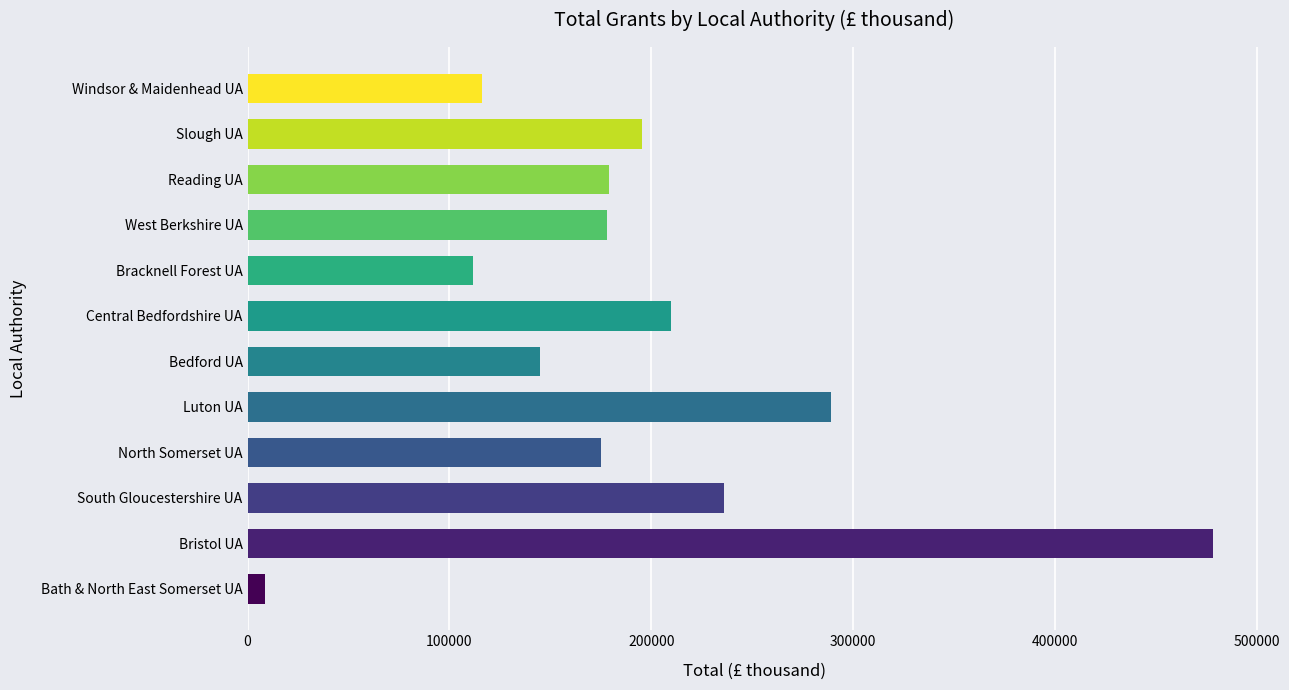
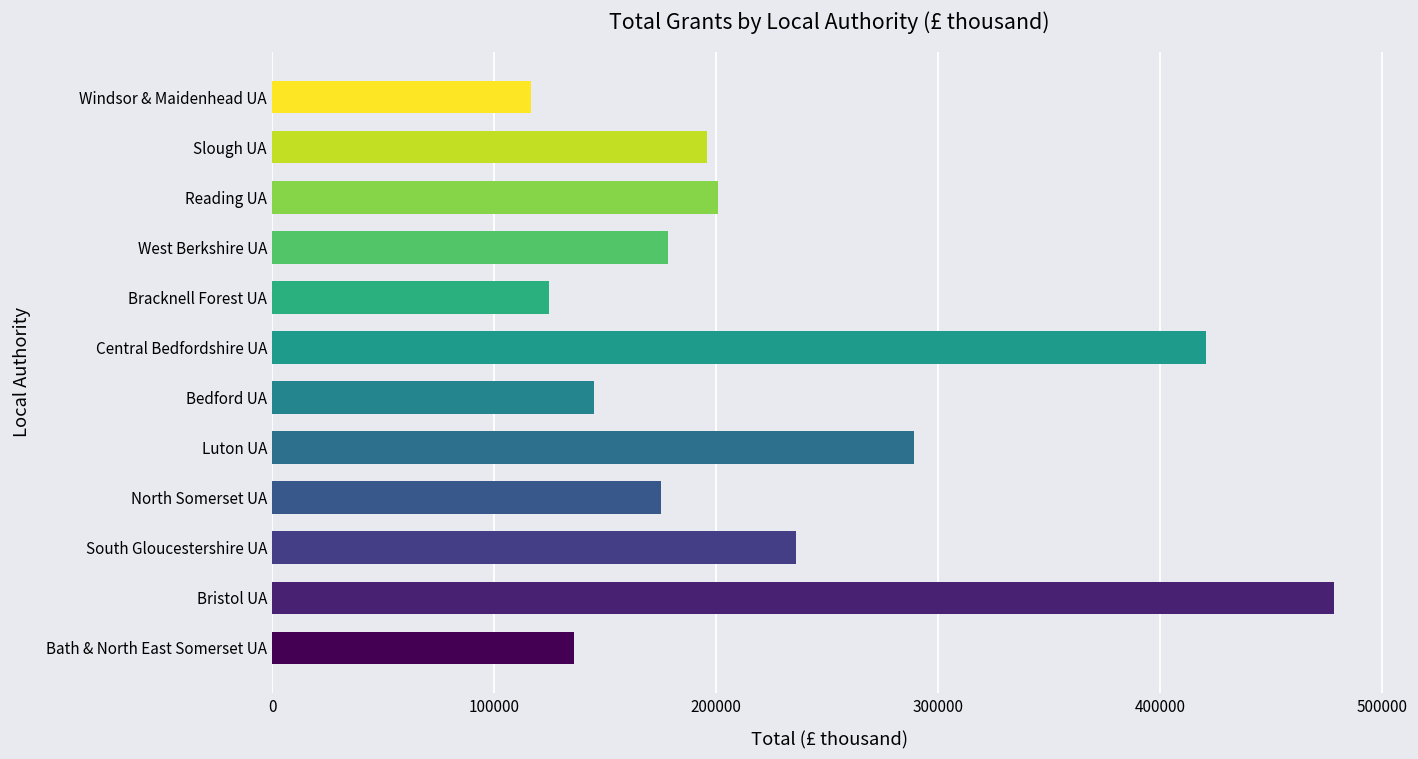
Reading UA: 179000 -> 201000
Bracknell Forest UA: 112000 -> 125000
Central Bedfordshire UA: 210000 -> 420000
Bath & North East Somerset UA: 9000 -> 136000
